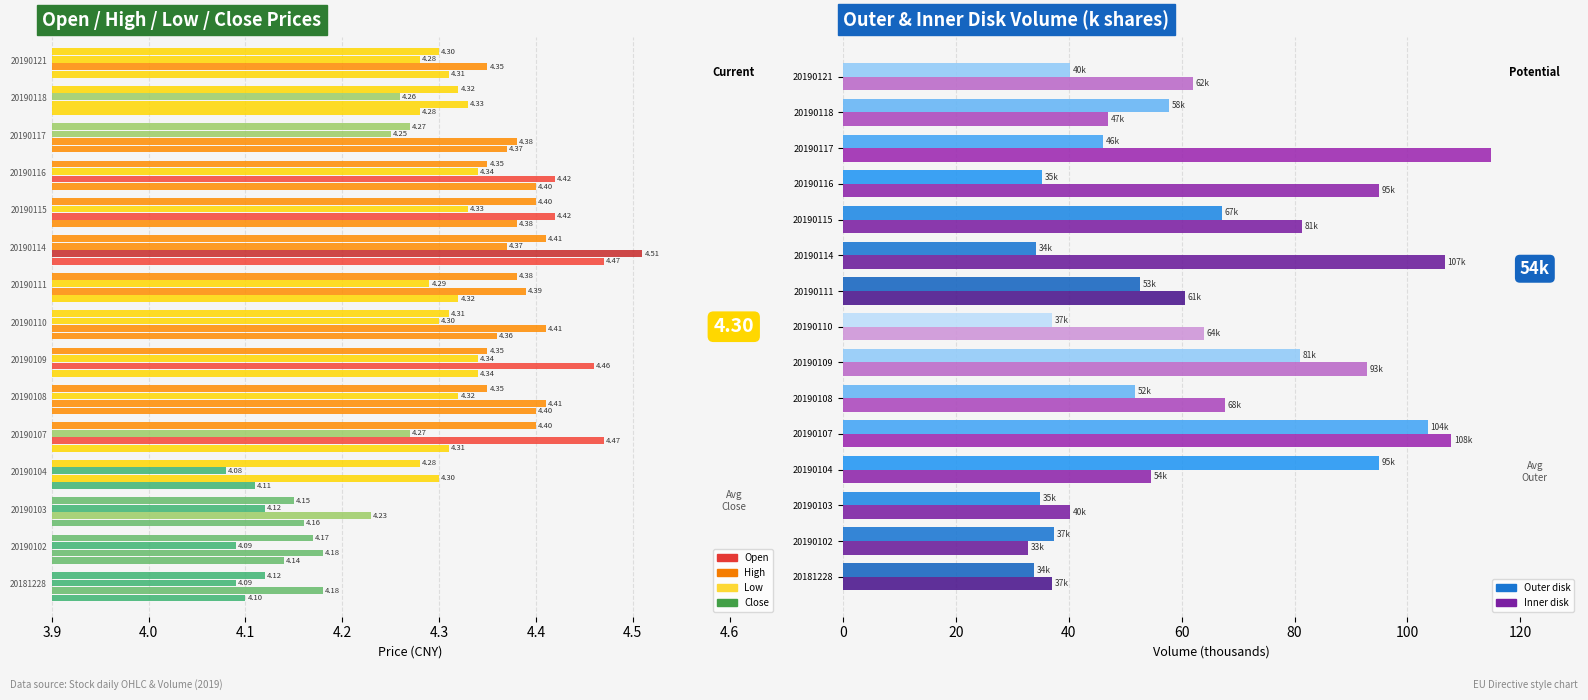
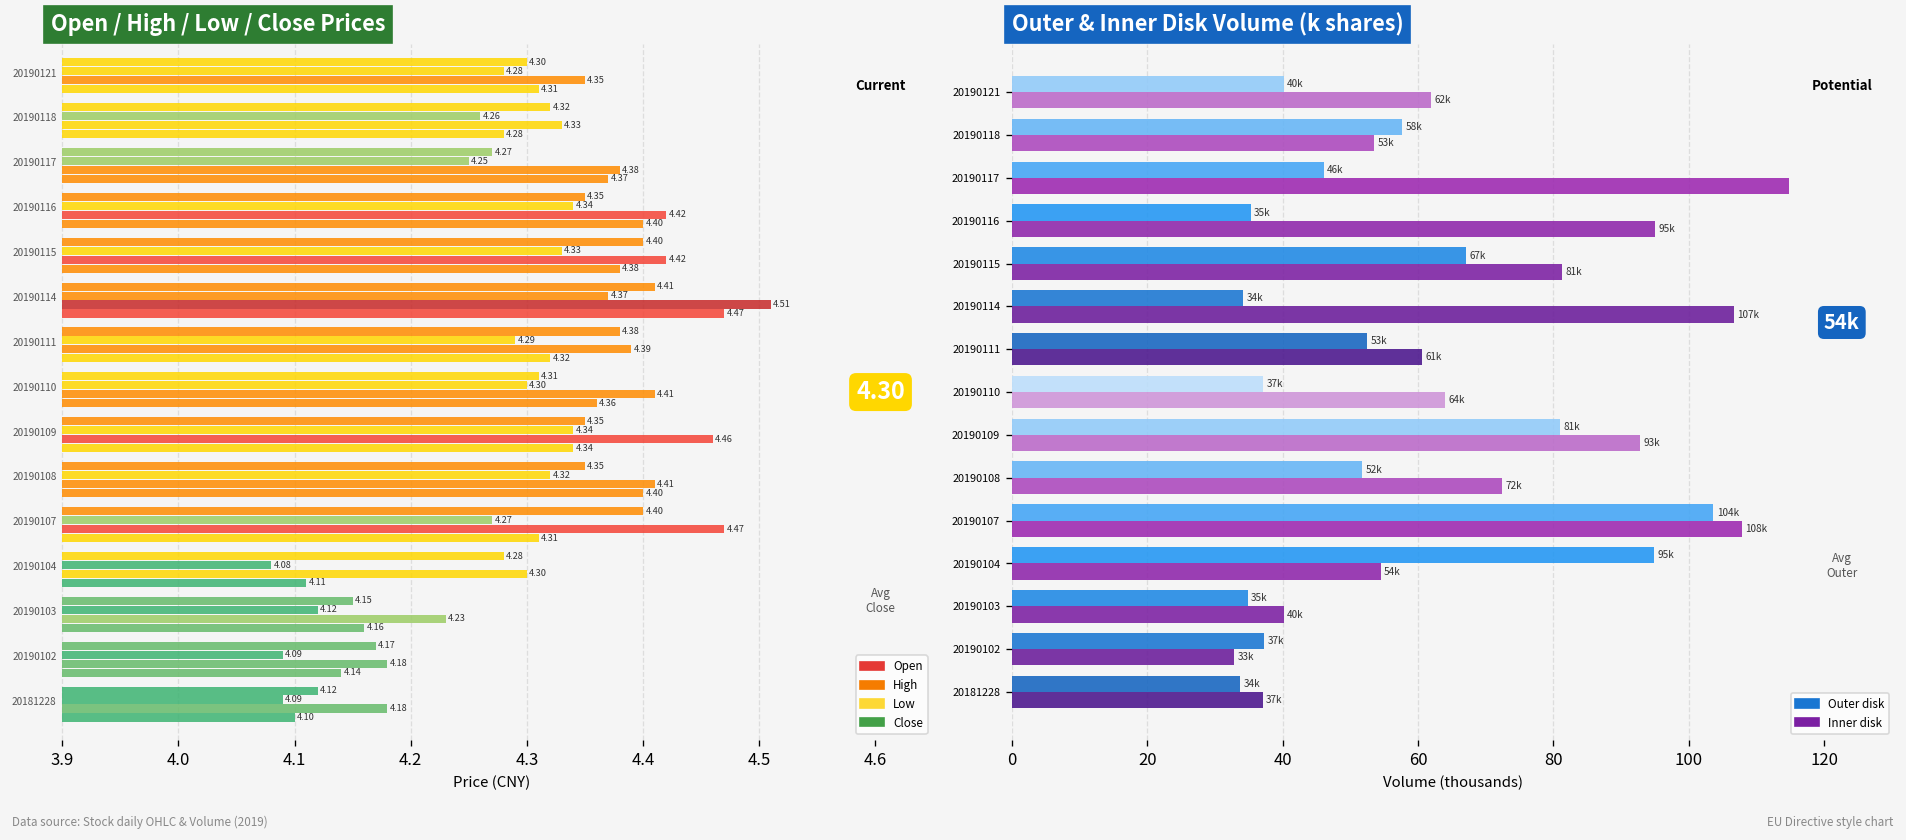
Outer & Inner Disk Volume (k shares), Inner disk, 20190118: 47k -> 53k
Outer & Inner Disk Volume (k shares), Inner disk, 20190108: 68k -> 72k
